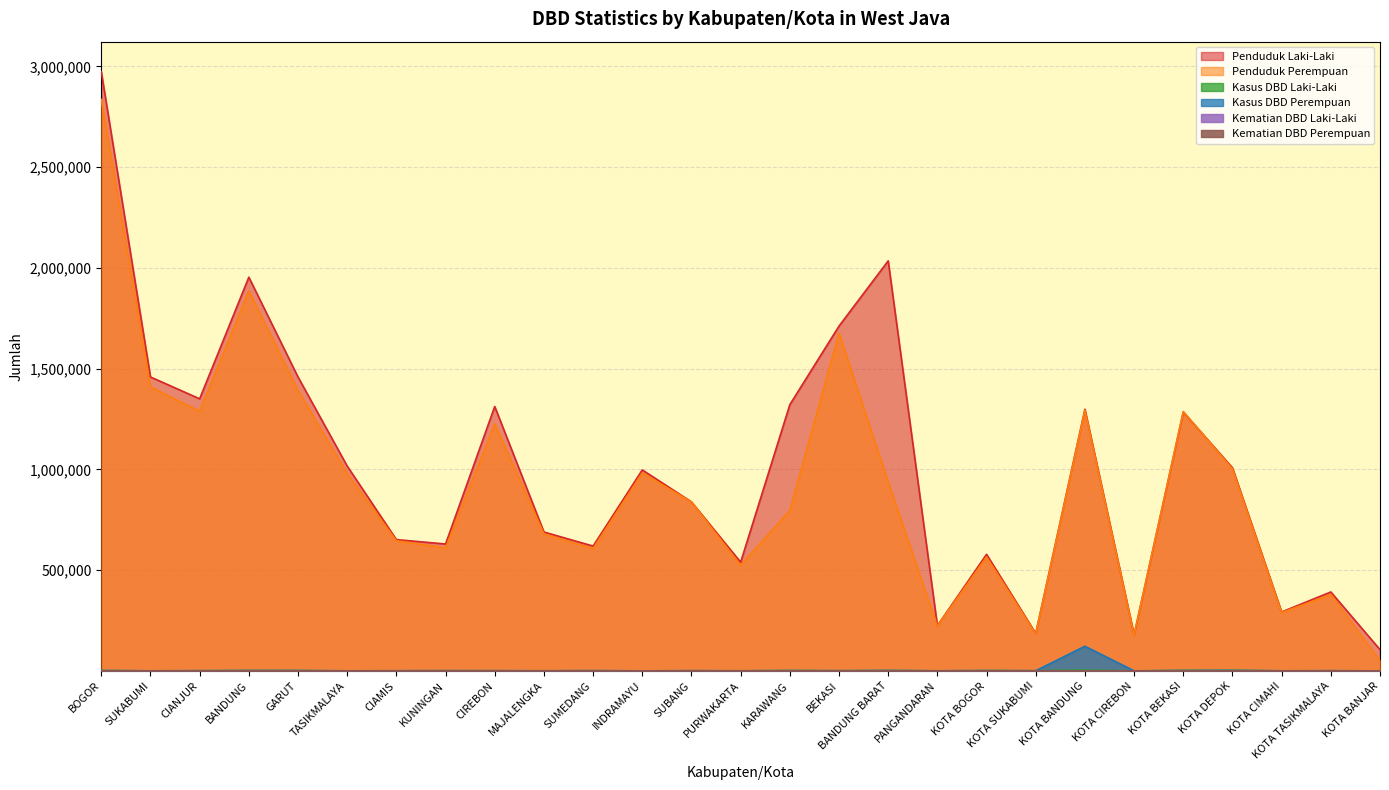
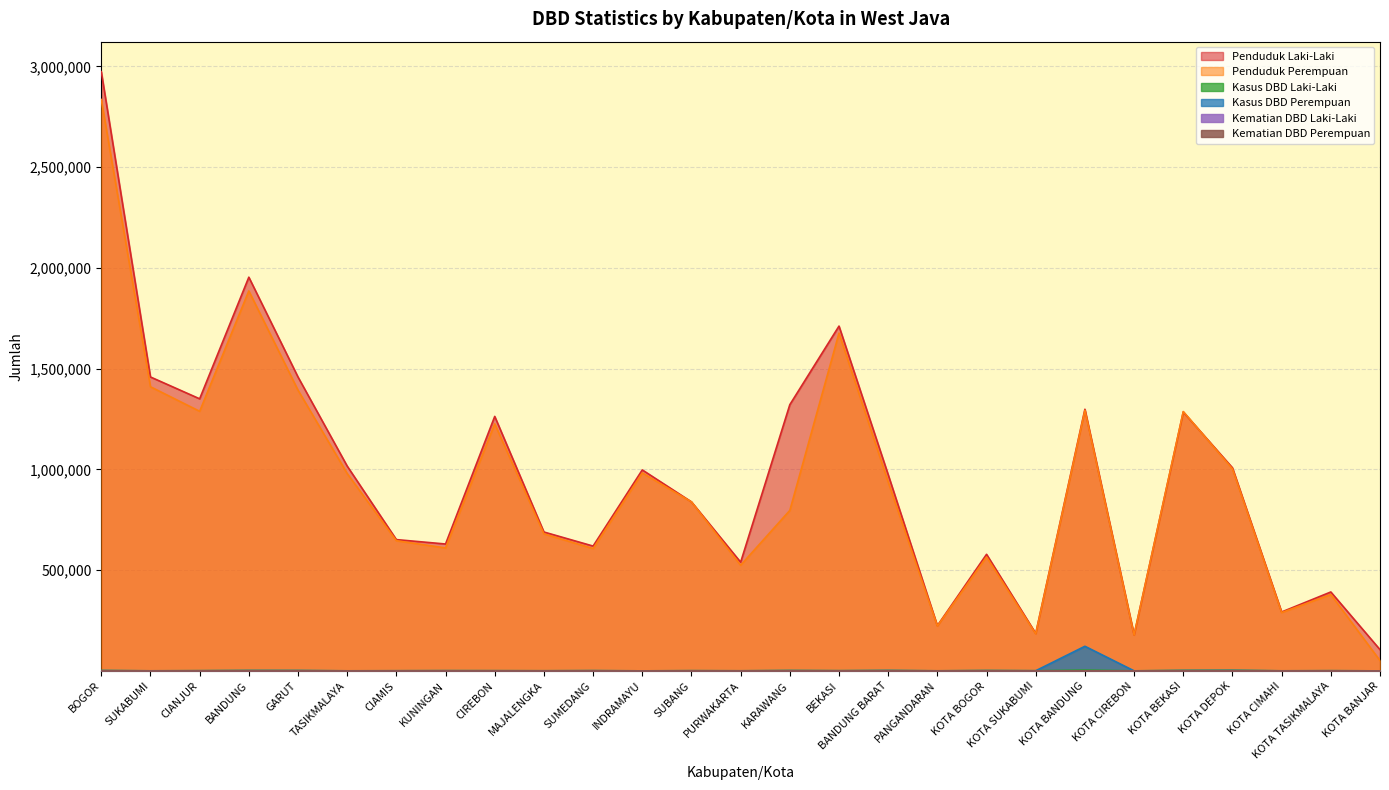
Penduduk Laki-Laki, CIREBON: 1,310,000 -> 1,260,000
Penduduk Laki-Laki, BANDUNG BARAT: 2,040,000 -> 970,000
